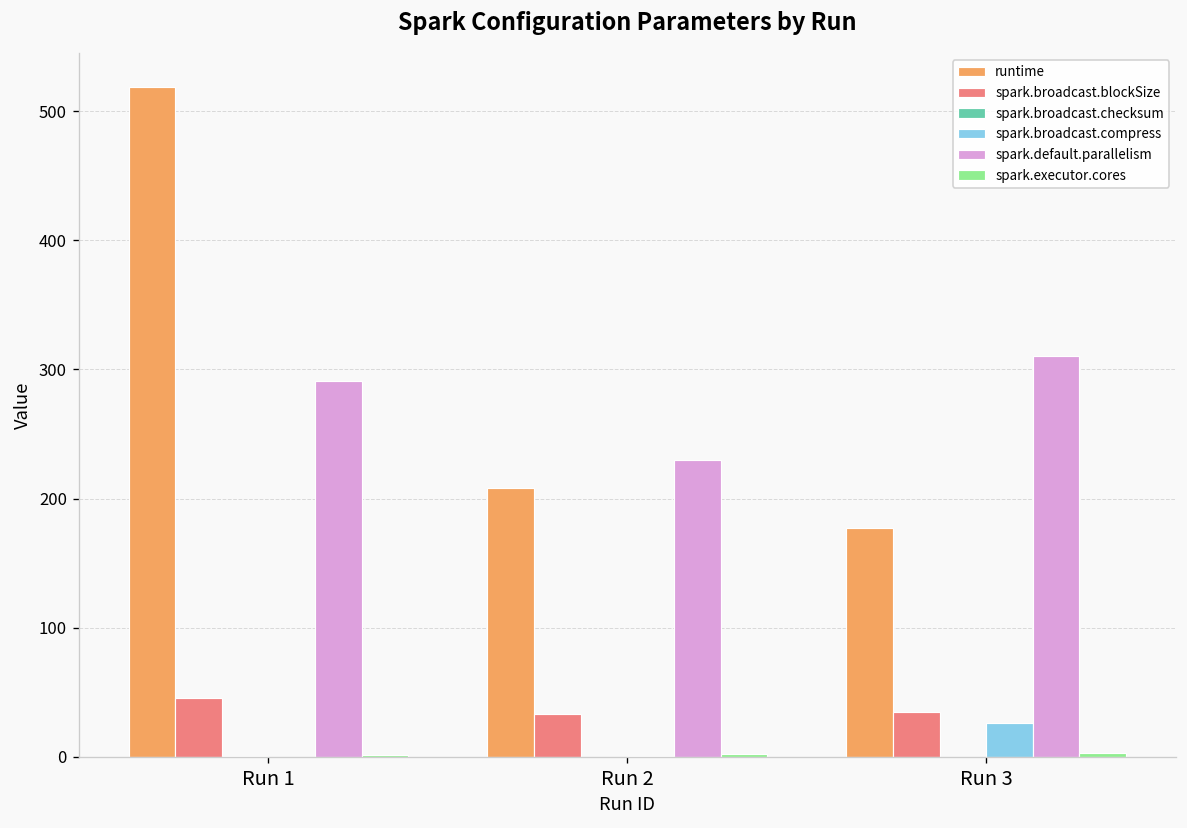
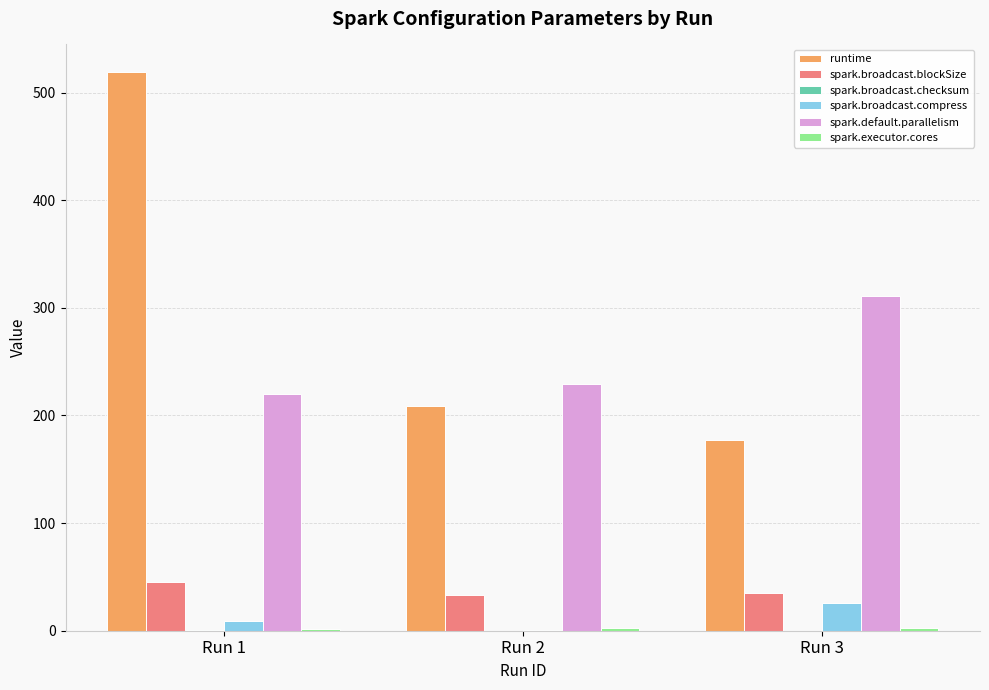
spark.broadcast.compress, Run 1: 0 -> 9
spark.default.parallelism, Run 1: 291 -> 220
